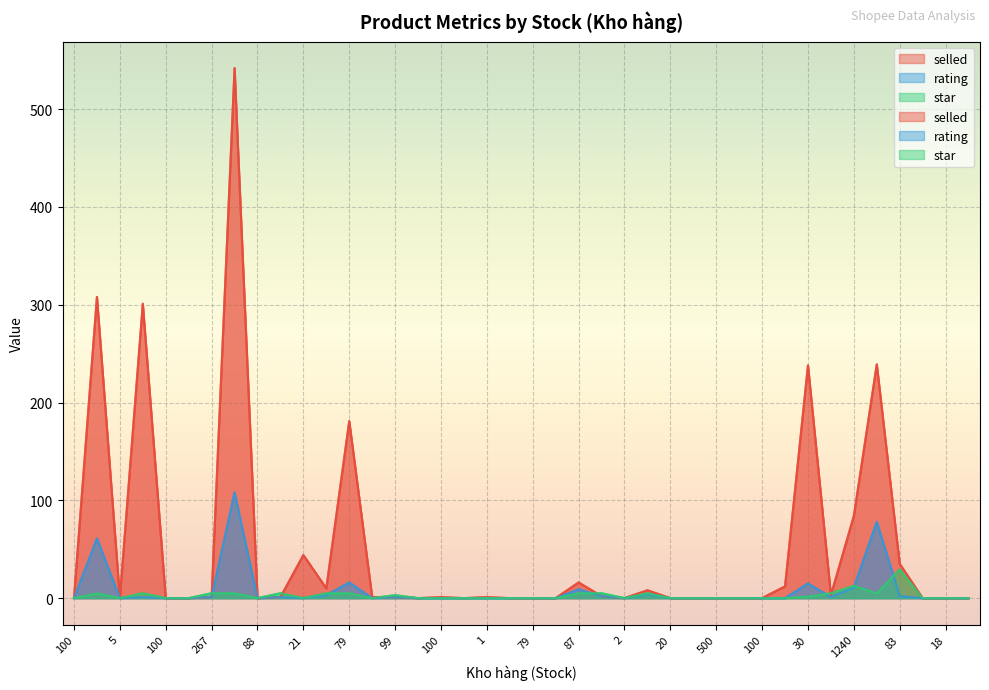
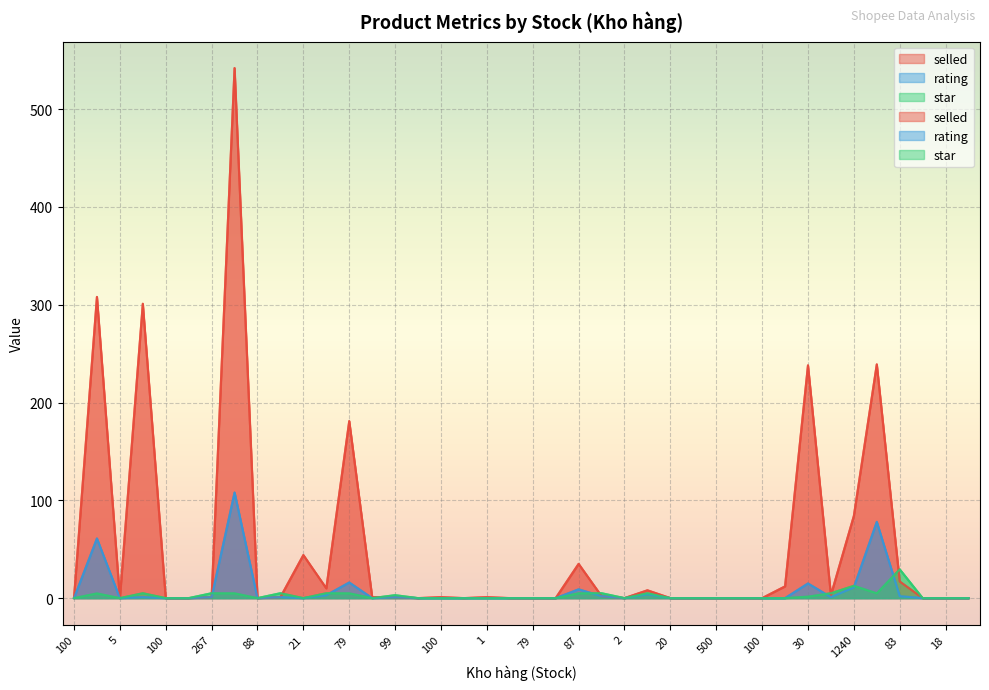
selled, 87: 20 -> 40
selled, 83: 40 -> 20
